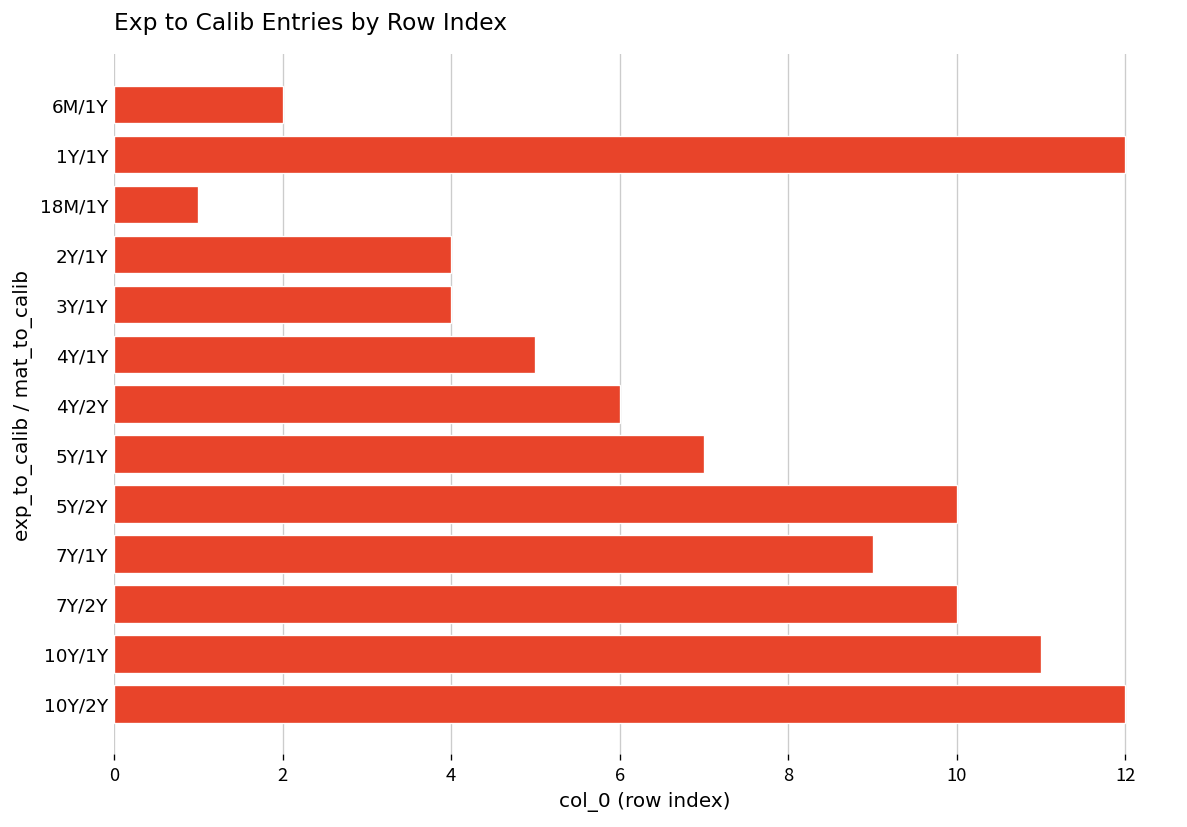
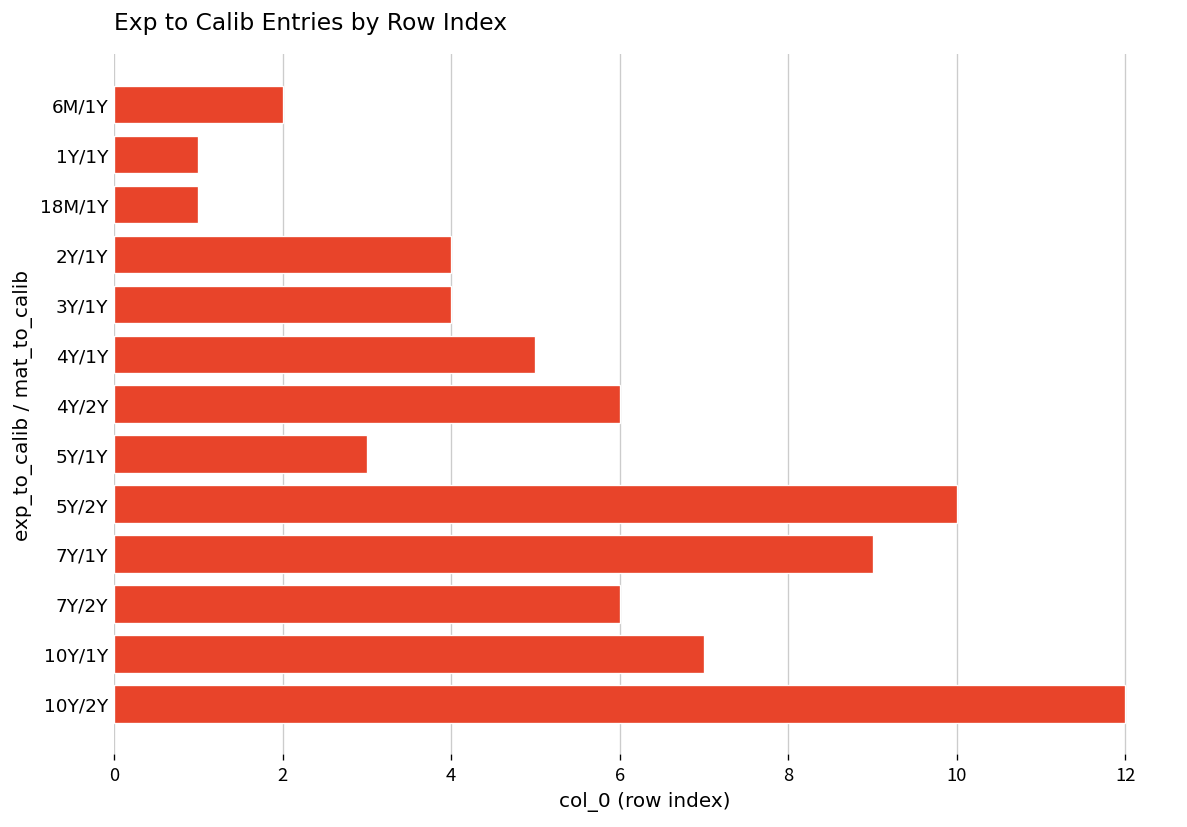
1Y/1Y: 12 -> 1
5Y/1Y: 7 -> 3
7Y/2Y: 10 -> 6
10Y/1Y: 11 -> 7
